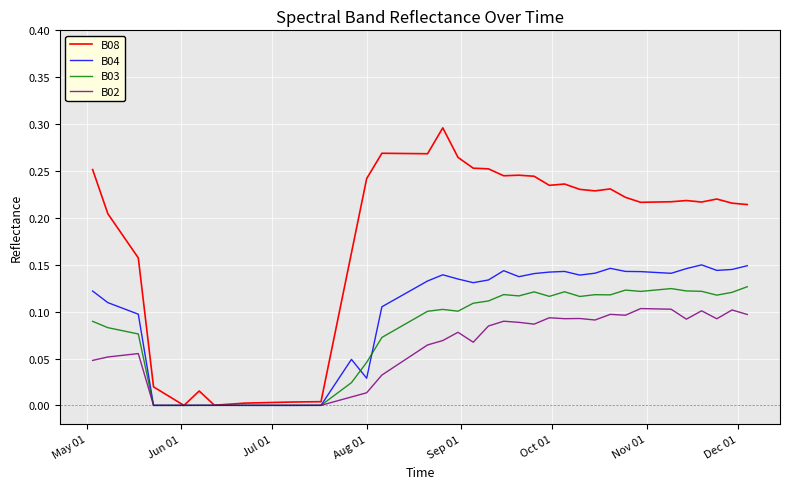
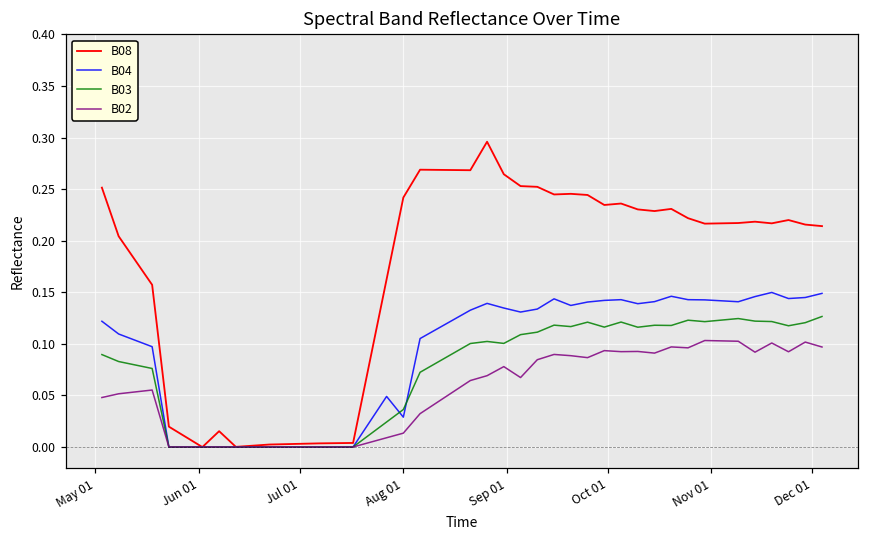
B03, Aug 01: 0.05 -> 0.04
